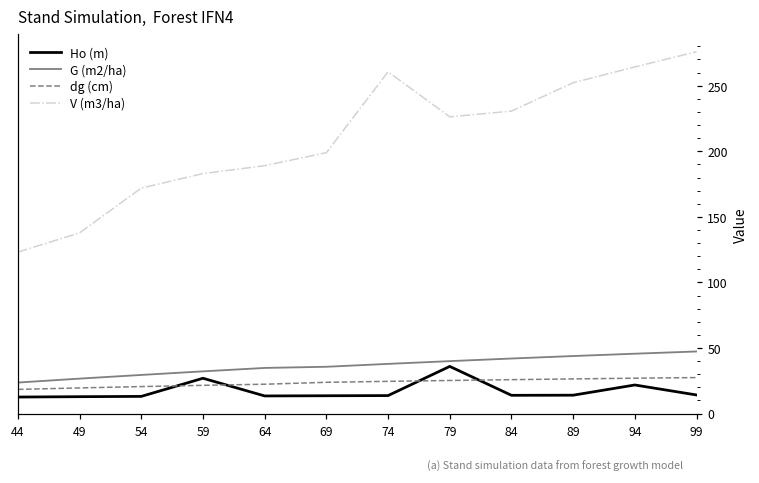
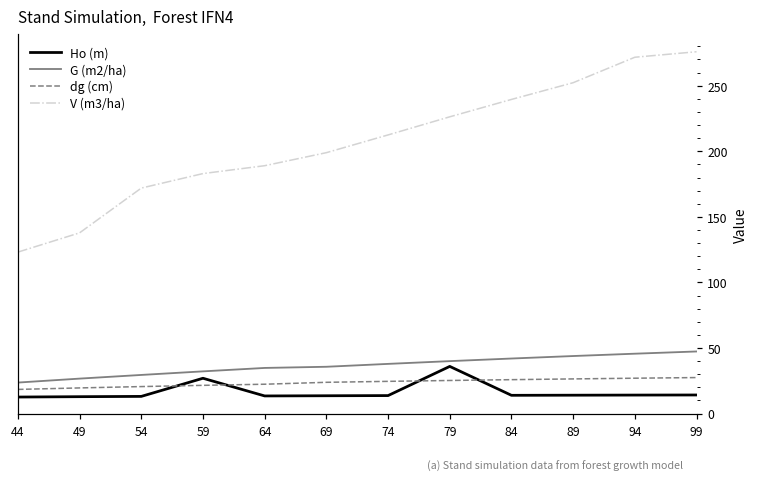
V (m3/ha), 74: 261 -> 212
V (m3/ha), 84: 231 -> 240
Ho (m), 94: 22 -> 14
V (m3/ha), 94: 264 -> 272
